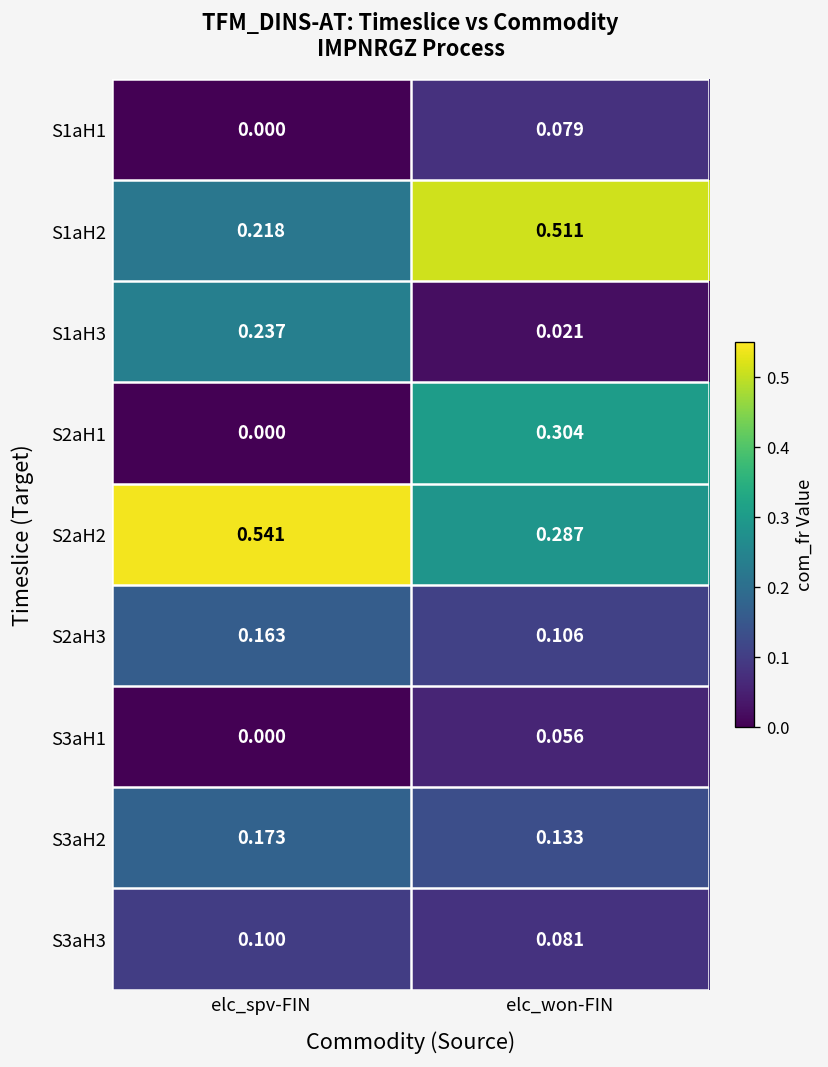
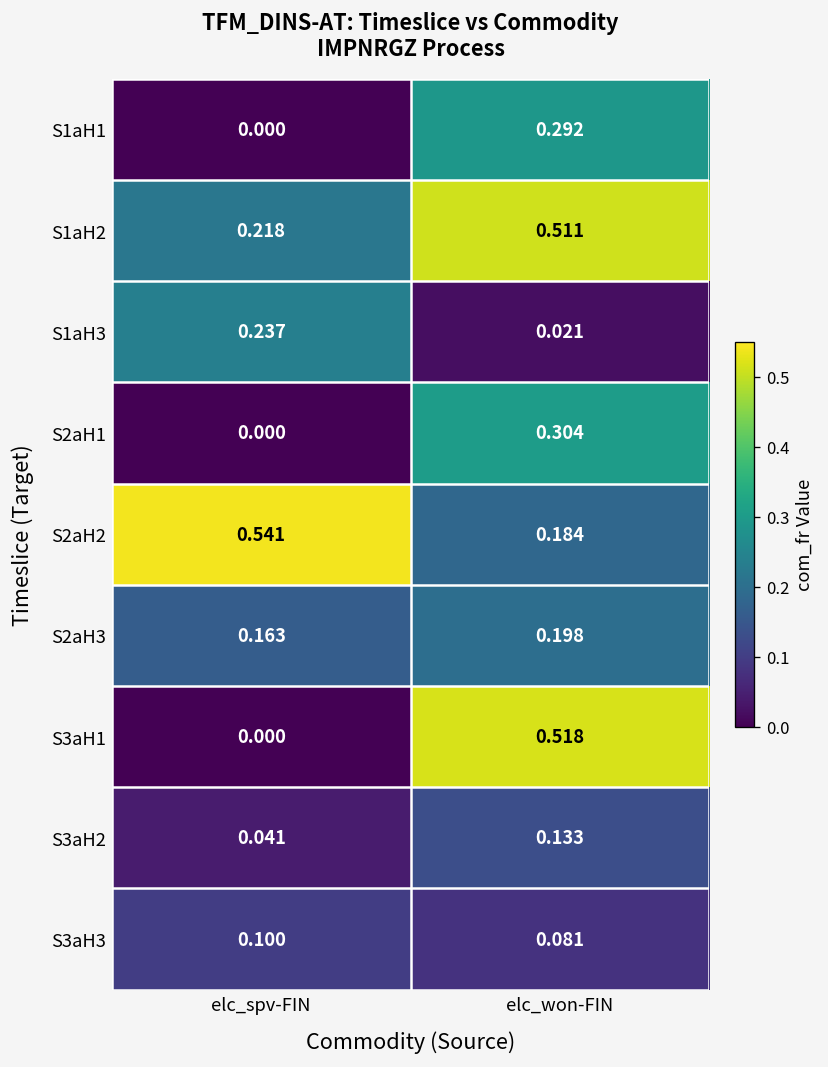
S1aH1, elc_won-FIN: 0.079 -> 0.292
S2aH2, elc_won-FIN: 0.287 -> 0.184
S2aH3, elc_won-FIN: 0.106 -> 0.198
S3aH1, elc_won-FIN: 0.056 -> 0.518
S3aH2, elc_spv-FIN: 0.173 -> 0.041
